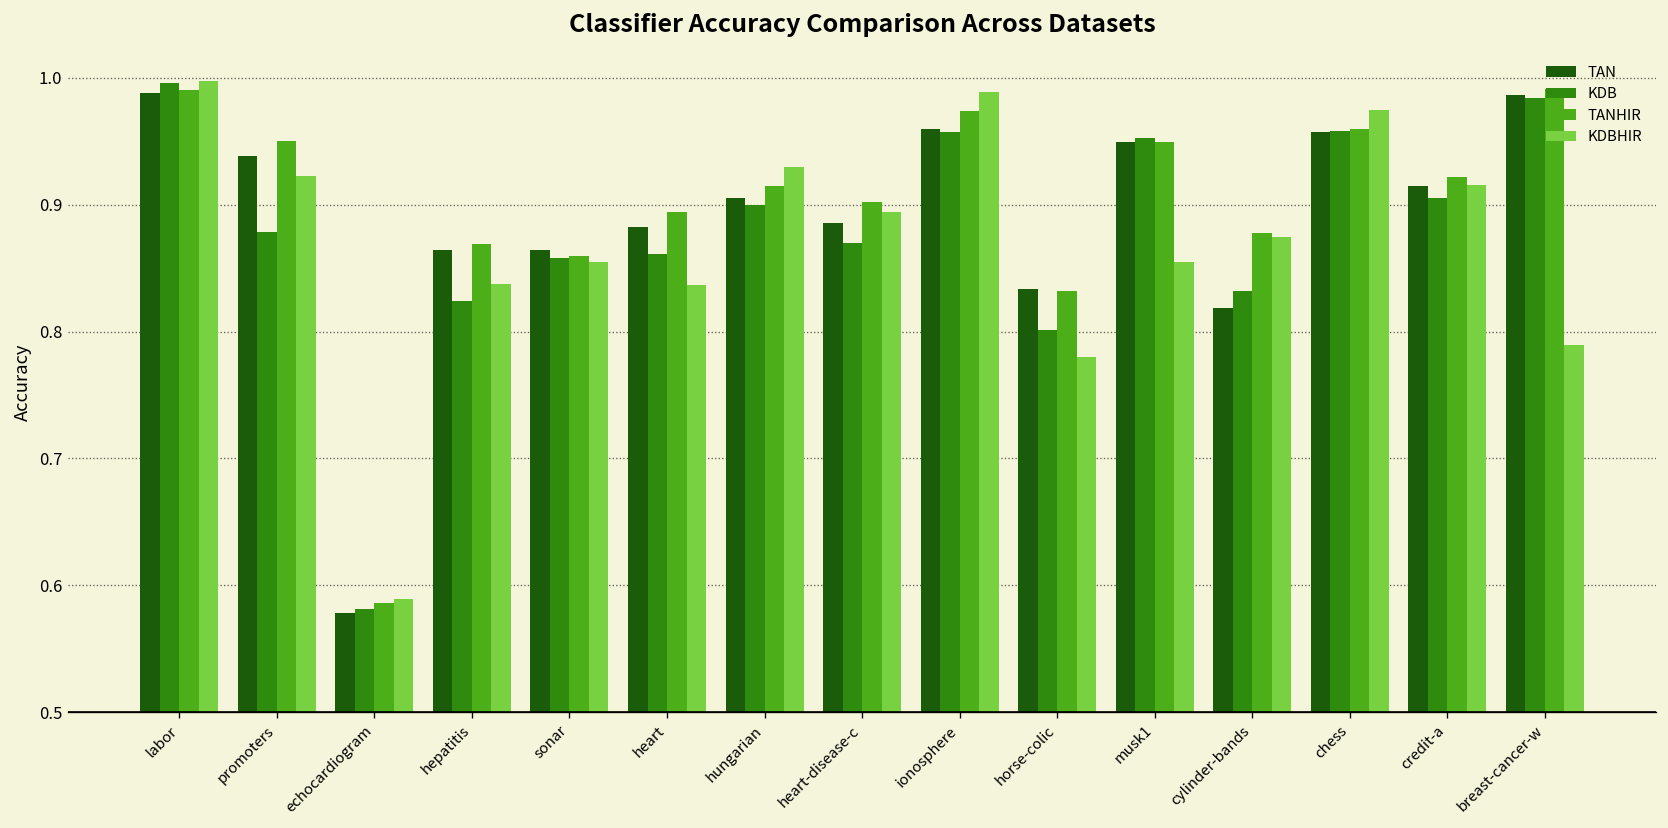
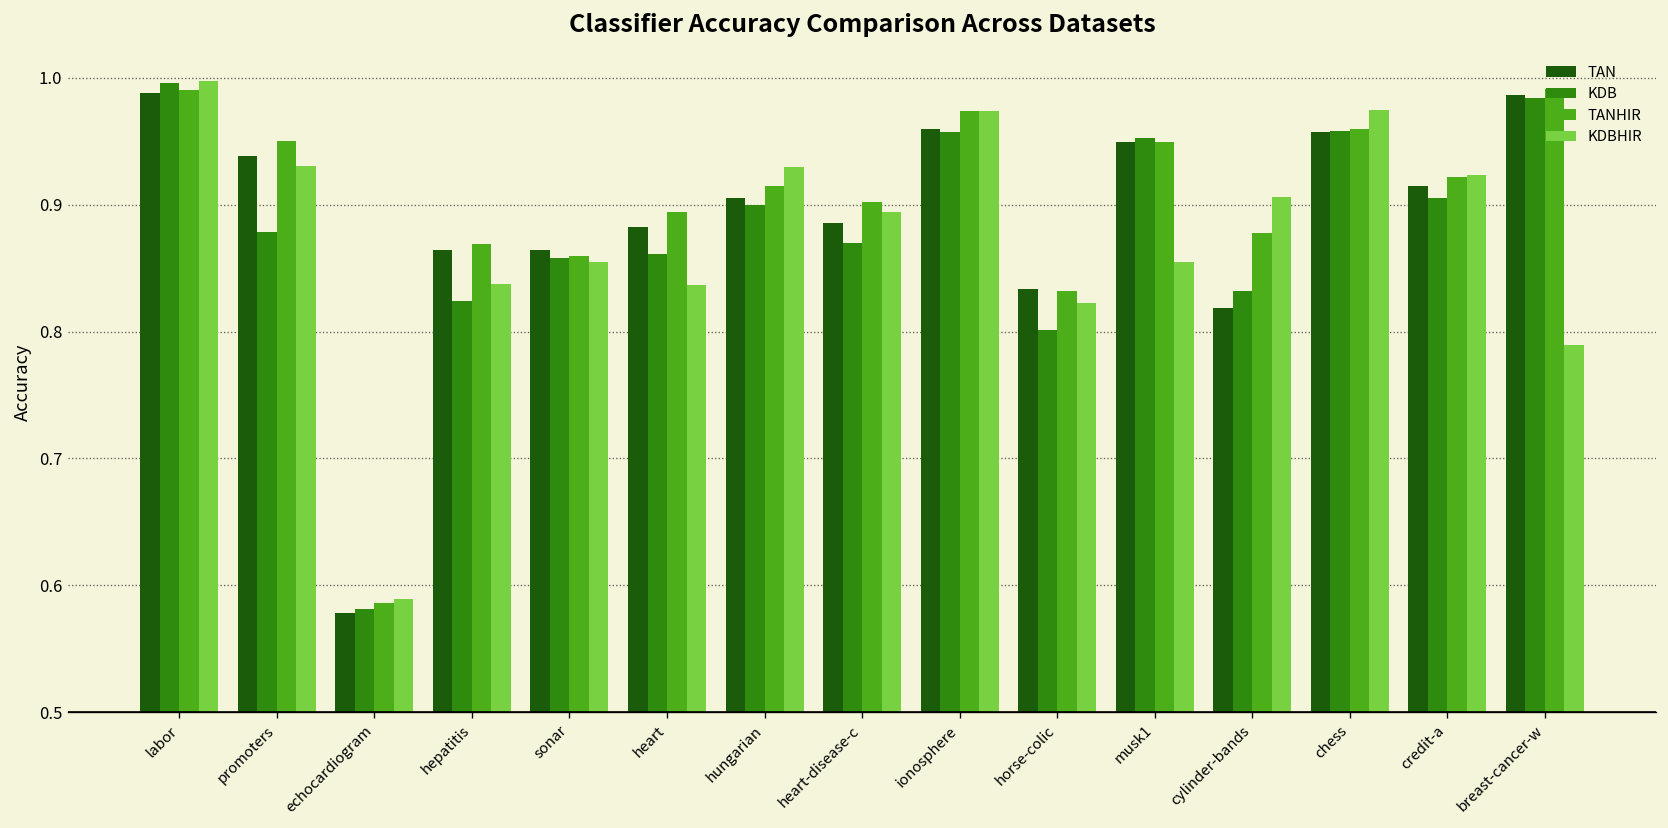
KDBHIR, promoters: 0.923 -> 0.931
KDBHIR, ionosphere: 0.989 -> 0.974
KDBHIR, horse-colic: 0.780 -> 0.823
KDBHIR, cylinder-bands: 0.874 -> 0.906
KDBHIR, credit-a: 0.915 -> 0.924
